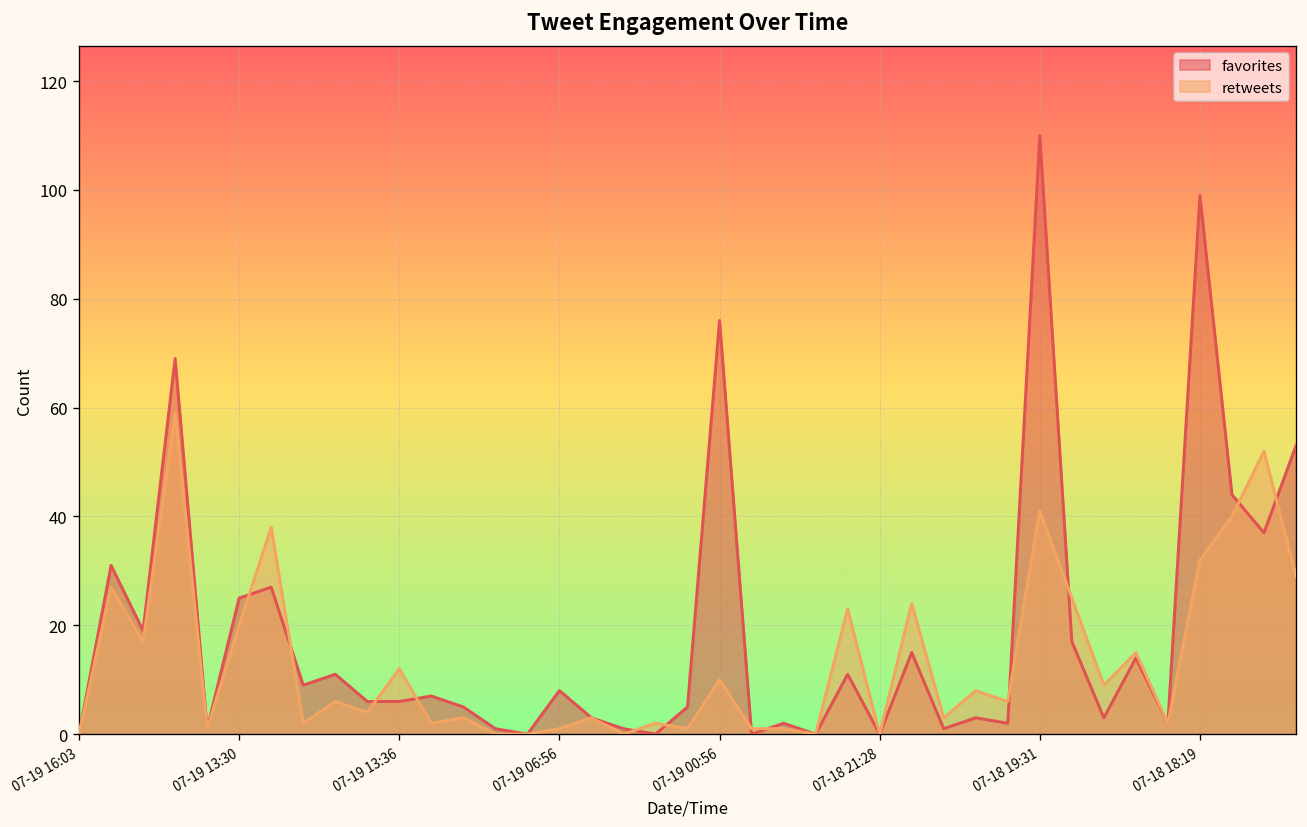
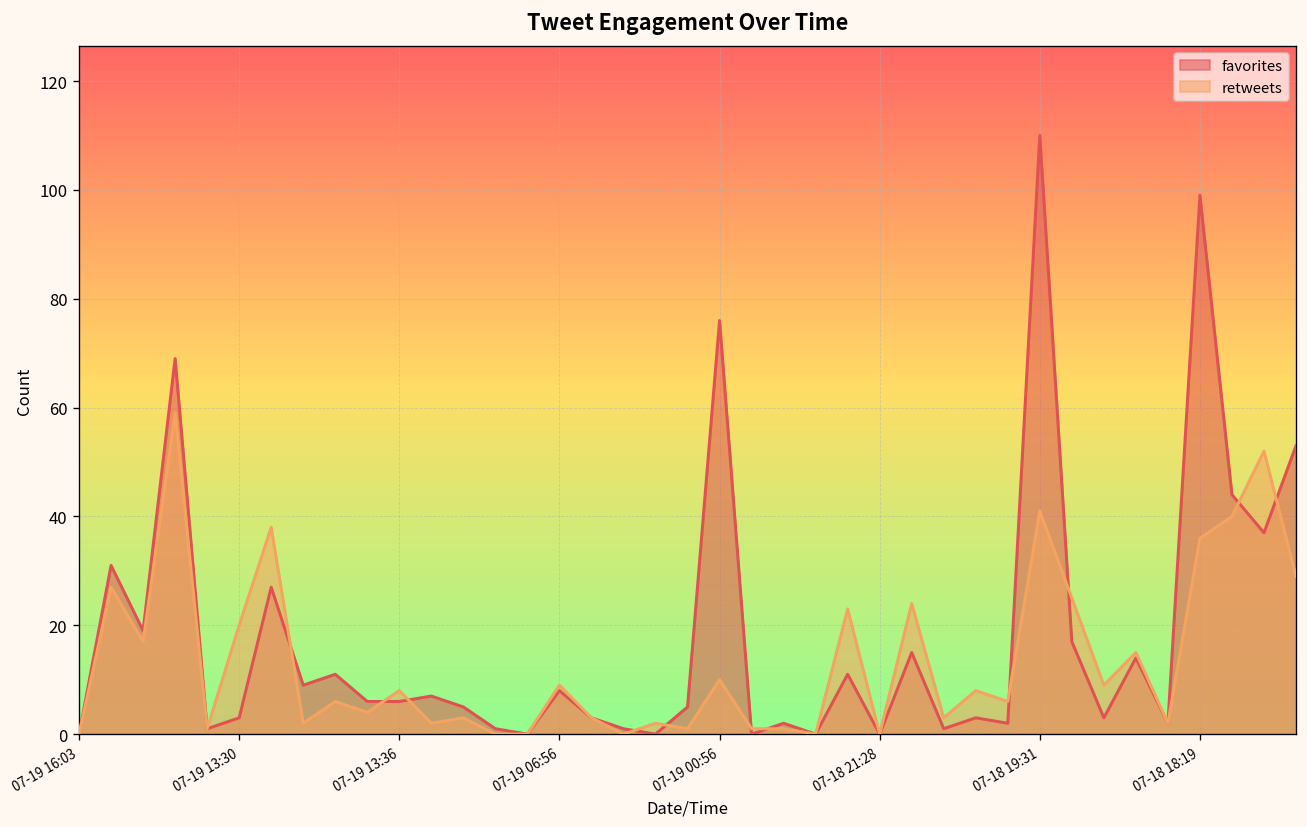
favorites, 07-19 13:30: 25 -> 3
retweets, 07-19 13:36: 12 -> 8
retweets, 07-19 06:56: 1 -> 9
retweets, 07-18 18:19: 32 -> 36
